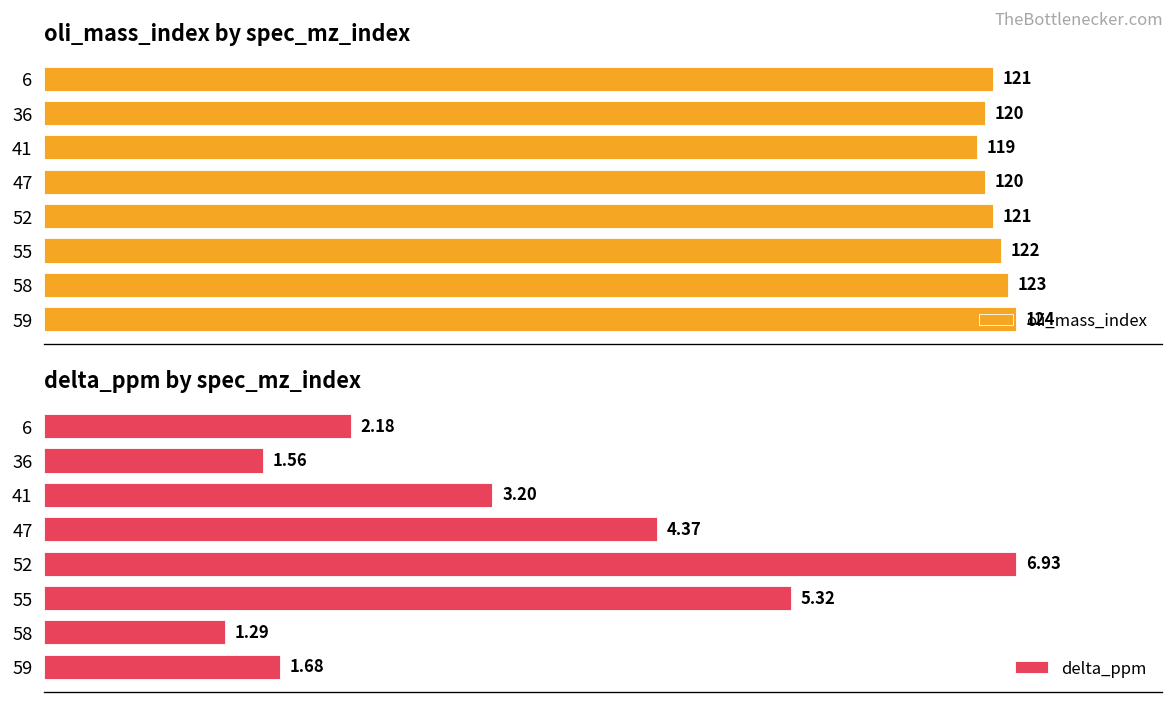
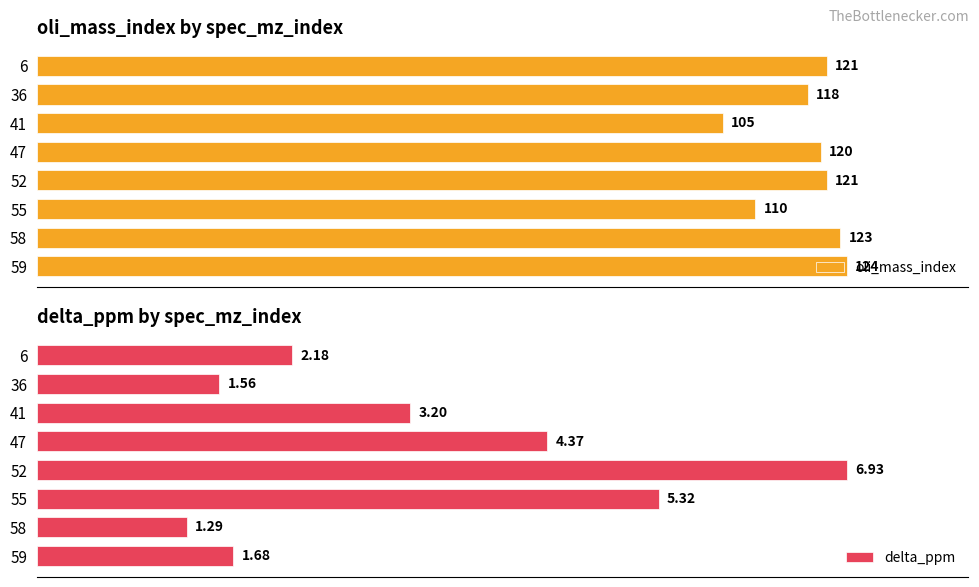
oli_mass_index by spec_mz_index, 36: 120 -> 118
oli_mass_index by spec_mz_index, 41: 119 -> 105
oli_mass_index by spec_mz_index, 55: 122 -> 110
